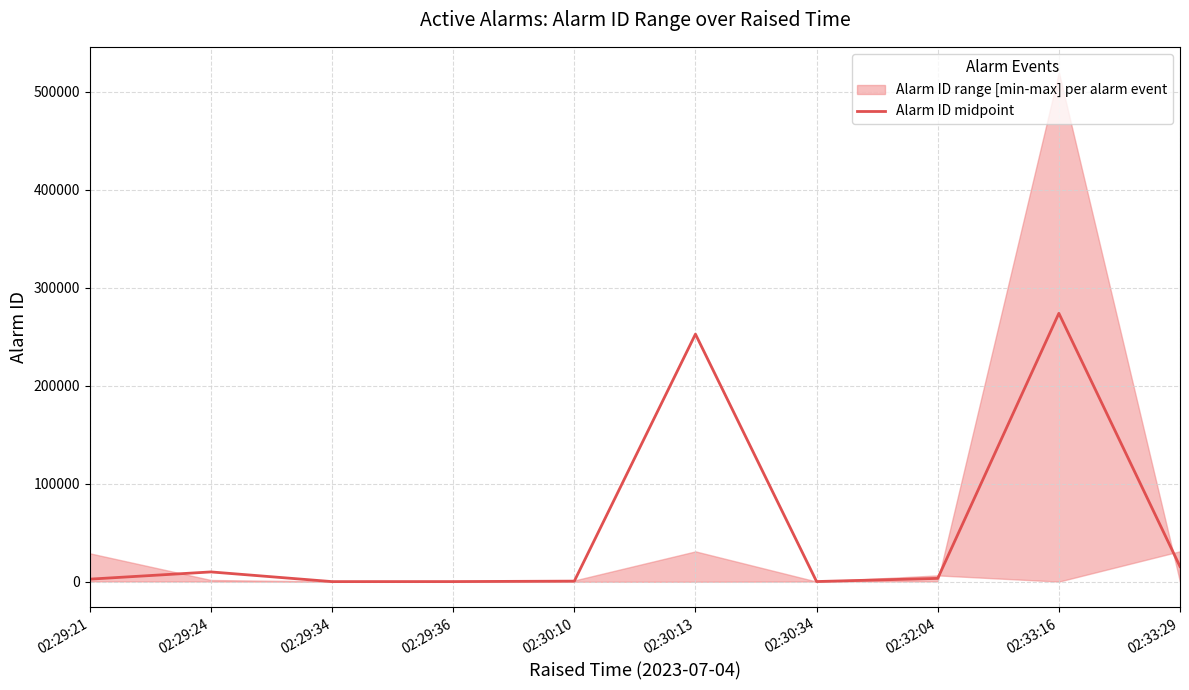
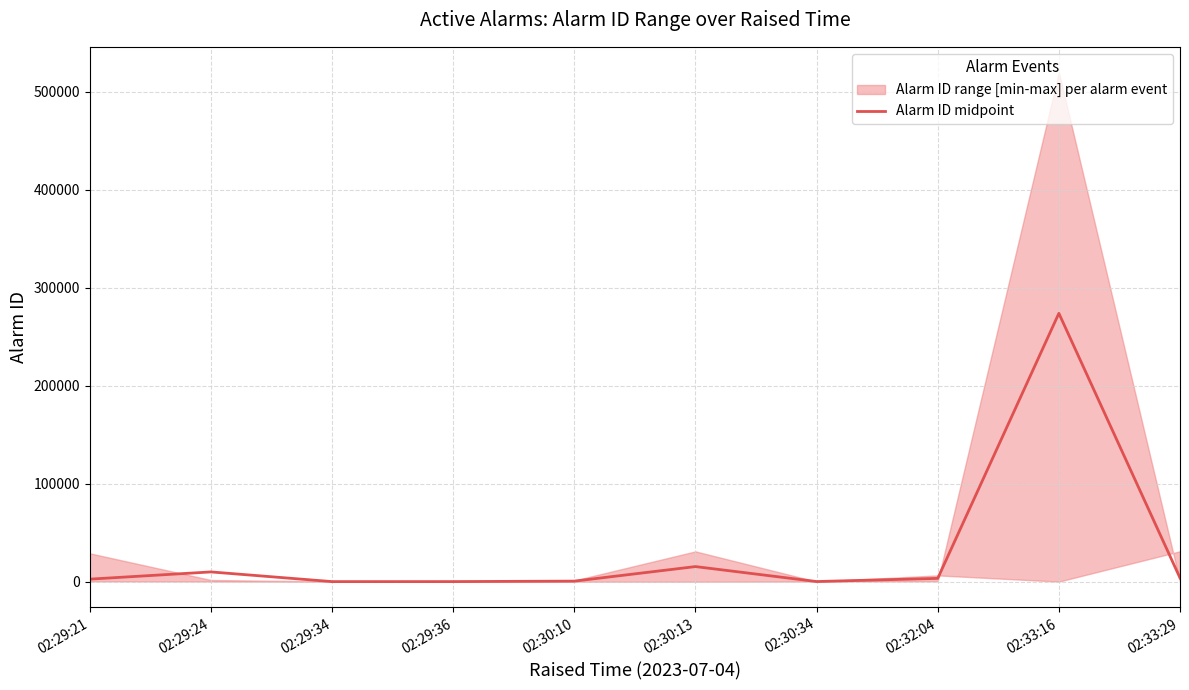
Alarm ID midpoint, 02:30:13: 250000 -> 20000
Alarm ID midpoint, 02:33:29: 20000 -> 0
